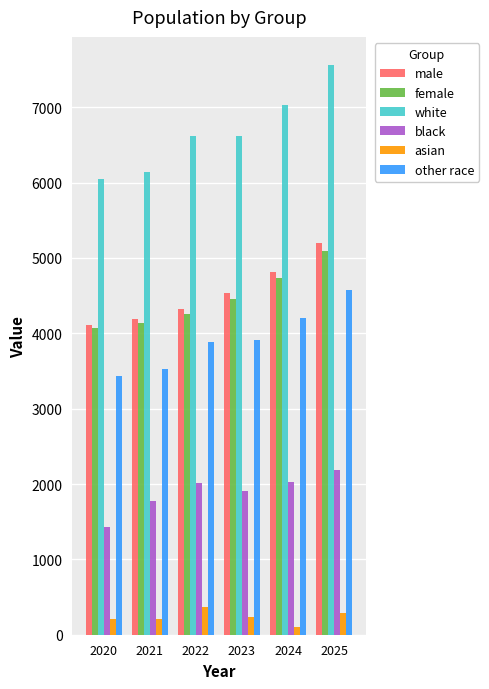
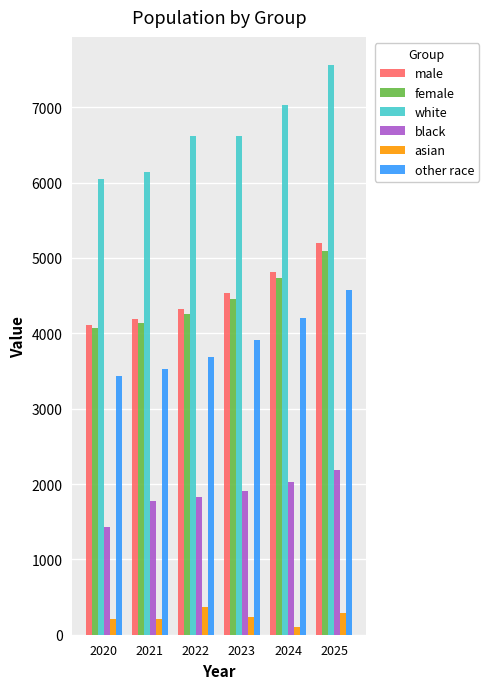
black, 2022: 2000 -> 1800
other race, 2022: 3900 -> 3700
